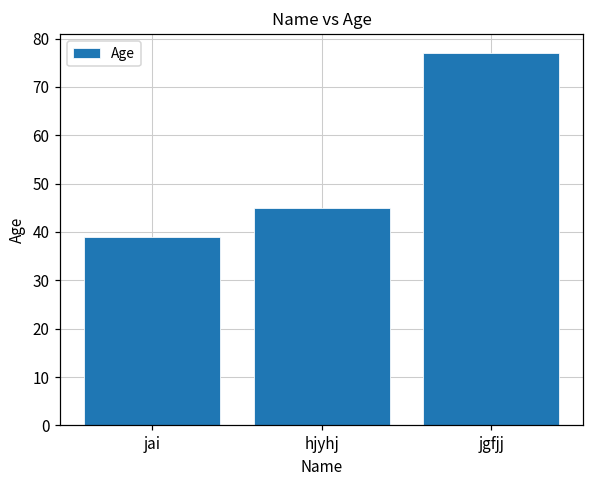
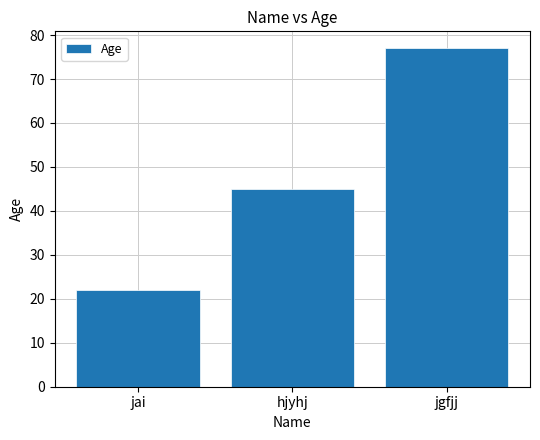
jai: 39 -> 22
